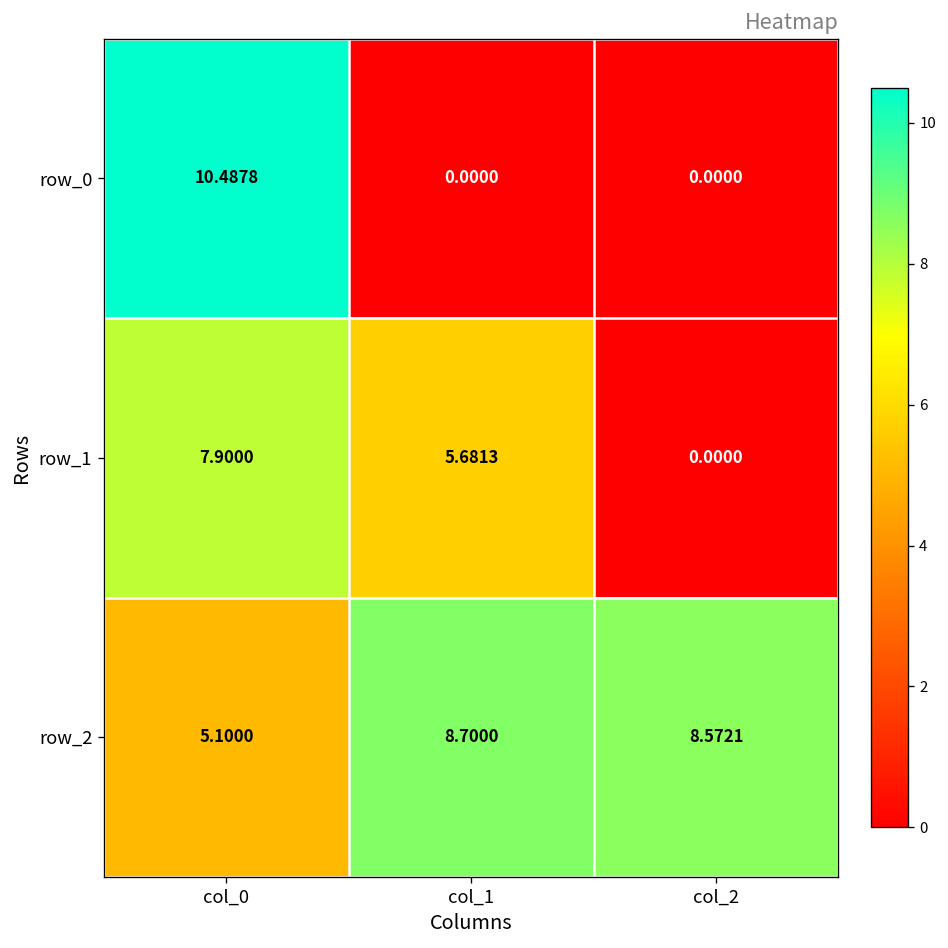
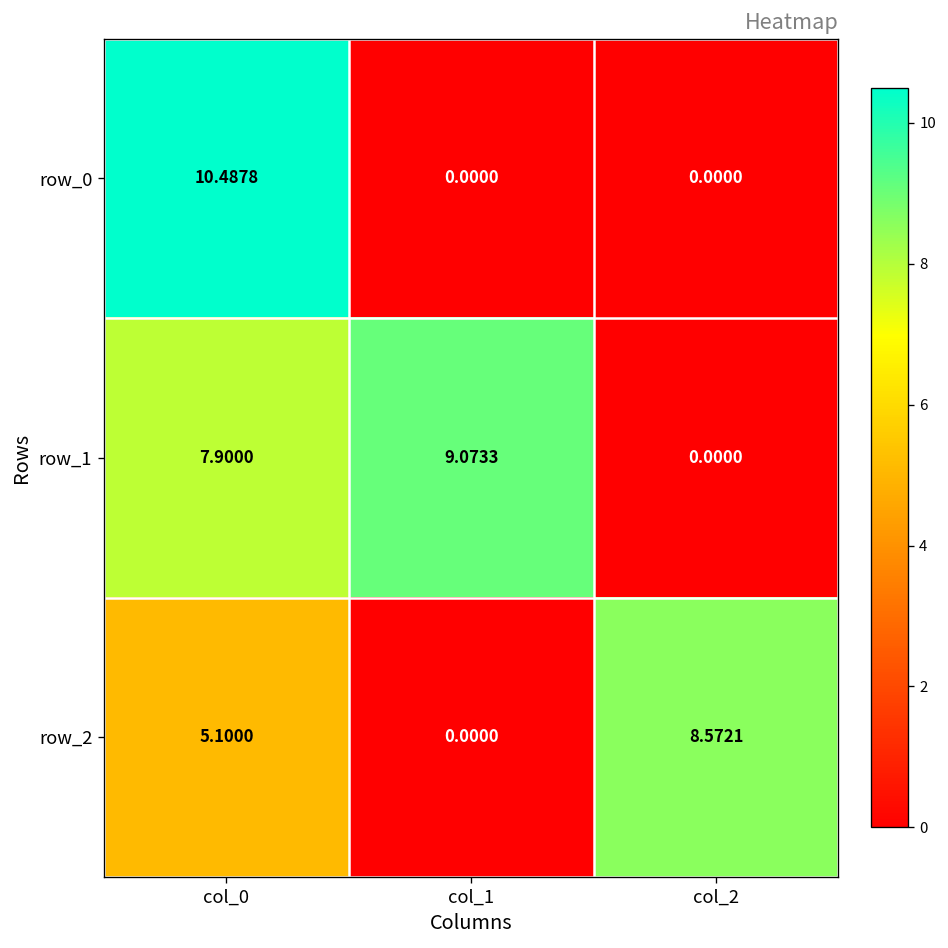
row_1, col_1: 5.6813 -> 9.0733
row_2, col_1: 8.7000 -> 0.0000
